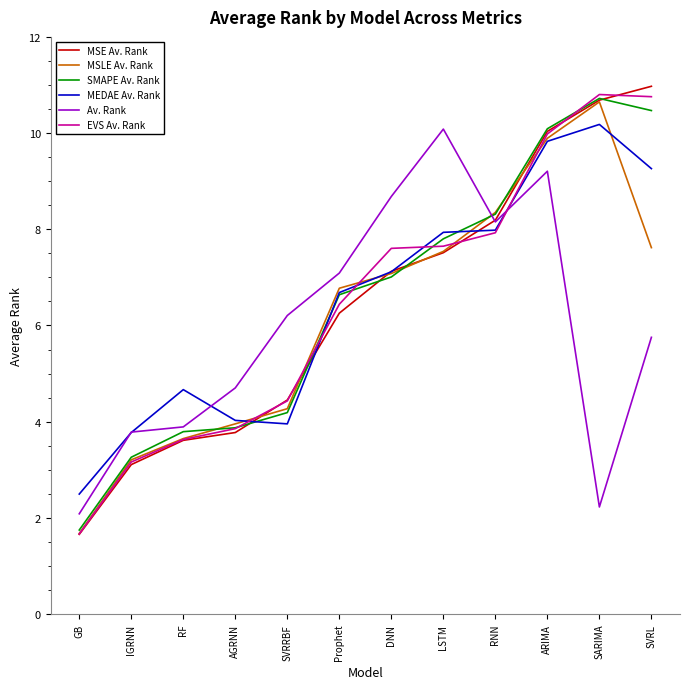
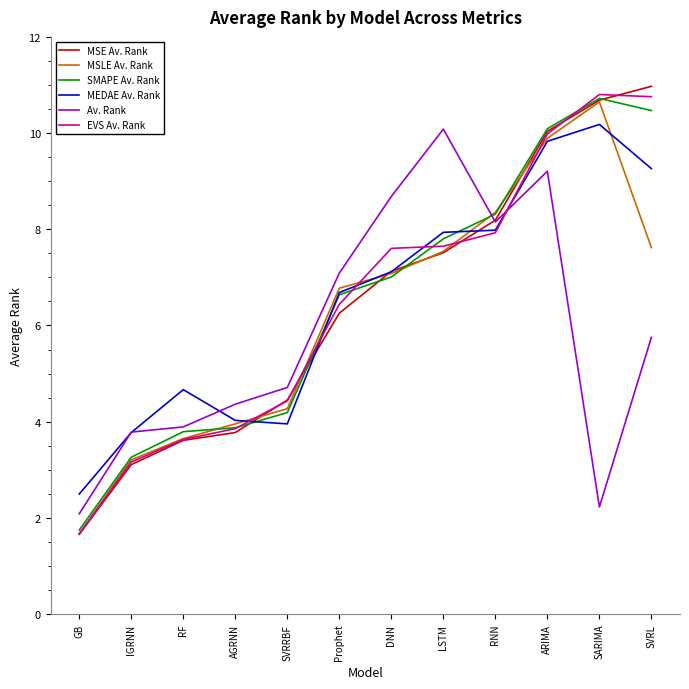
Av. Rank, AGRNN: 4.7 -> 4.4
Av. Rank, SVRRBF: 6.2 -> 4.7
